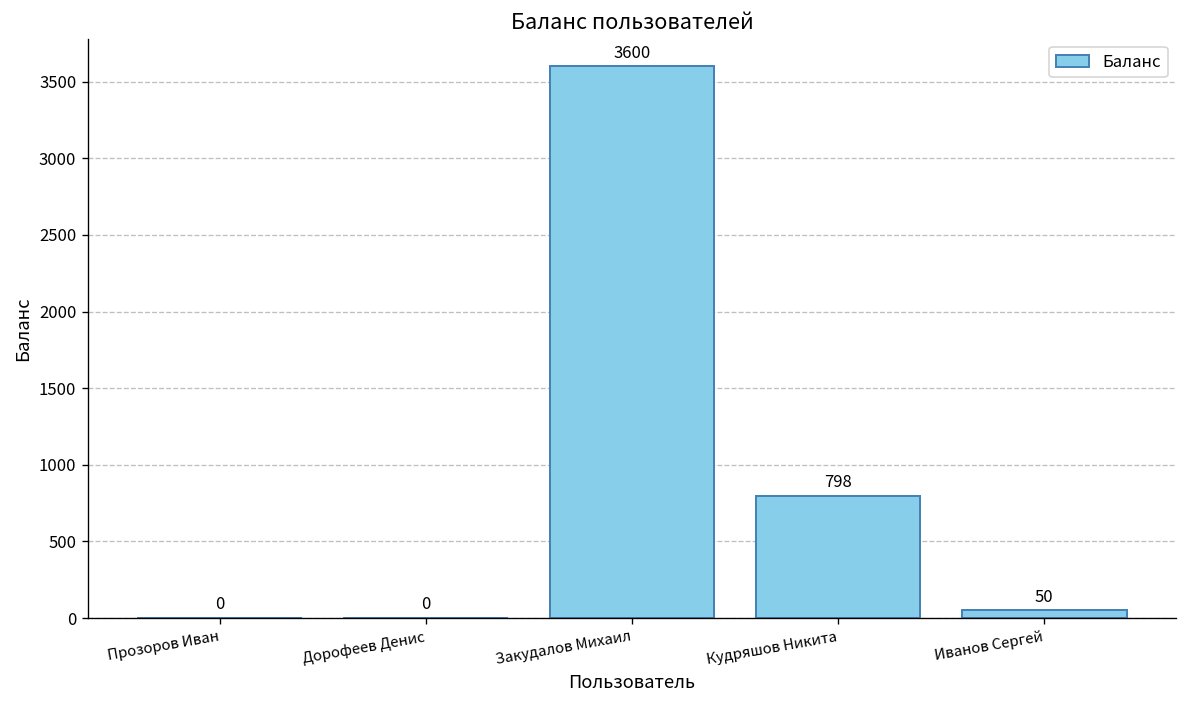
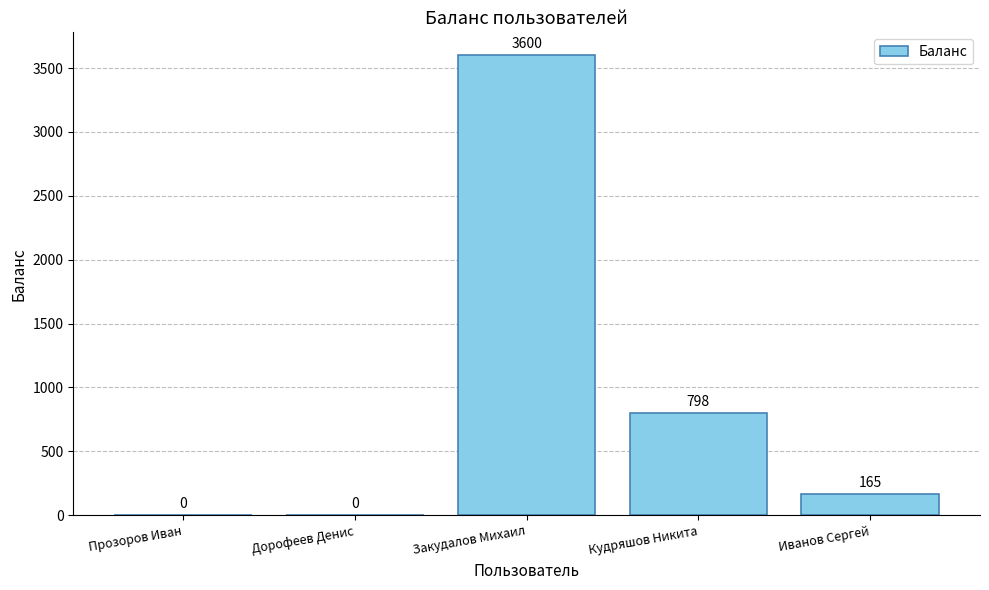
Иванов Сергей: 50 -> 165
